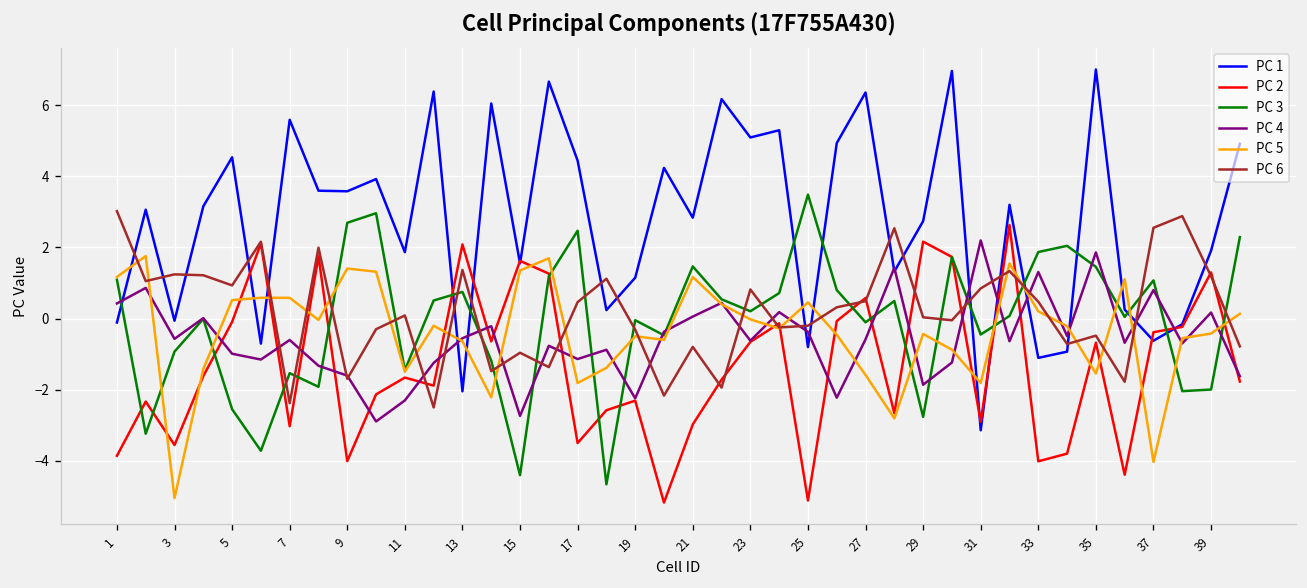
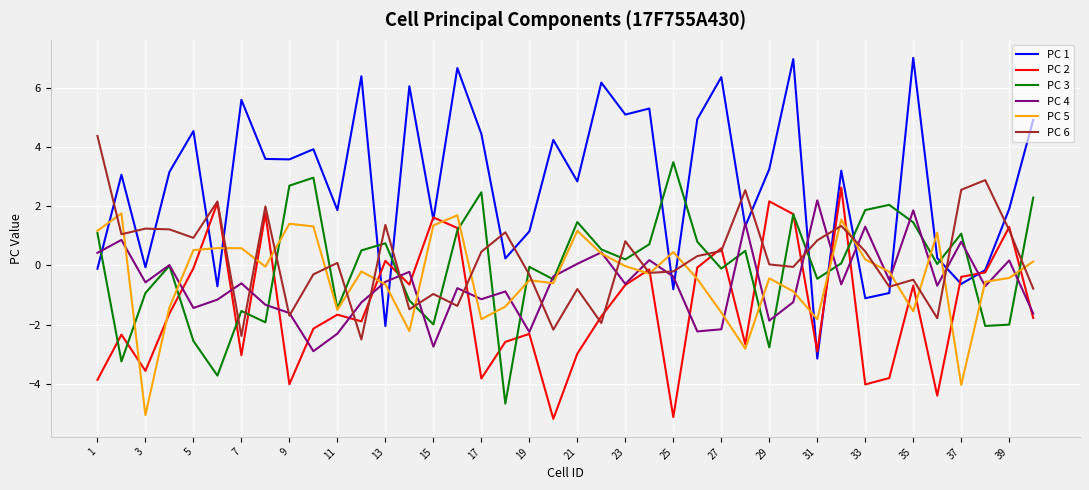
PC 6, 1: 3.0 -> 4.4
PC 4, 5: -1.0 -> -1.4
PC 2, 13: 2.1 -> 0.2
PC 3, 15: -4.4 -> -2.0
PC 2, 17: -3.5 -> -3.8
PC 4, 27: -0.6 -> -2.2
PC 1, 29: 2.7 -> 3.3
